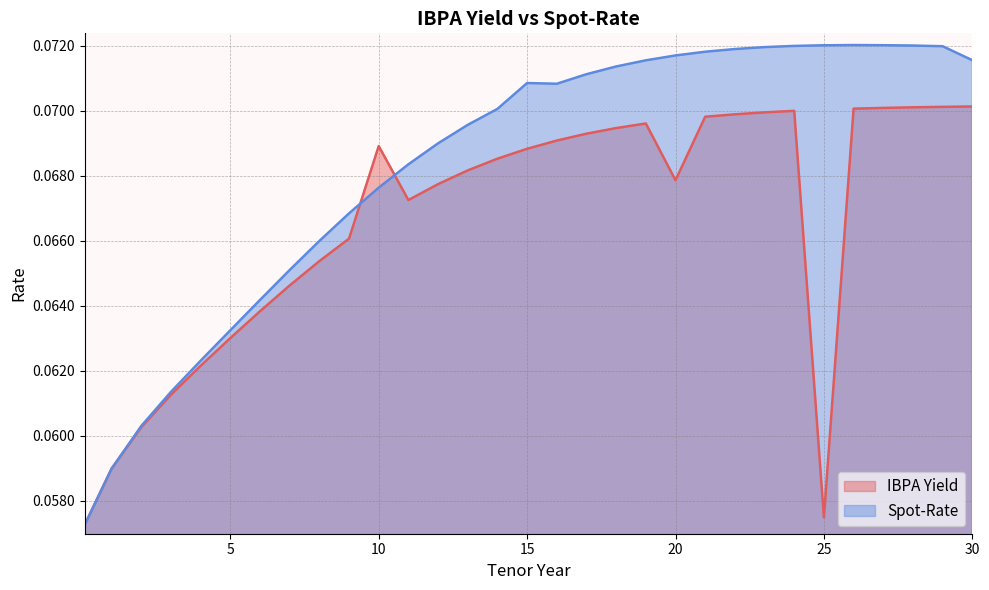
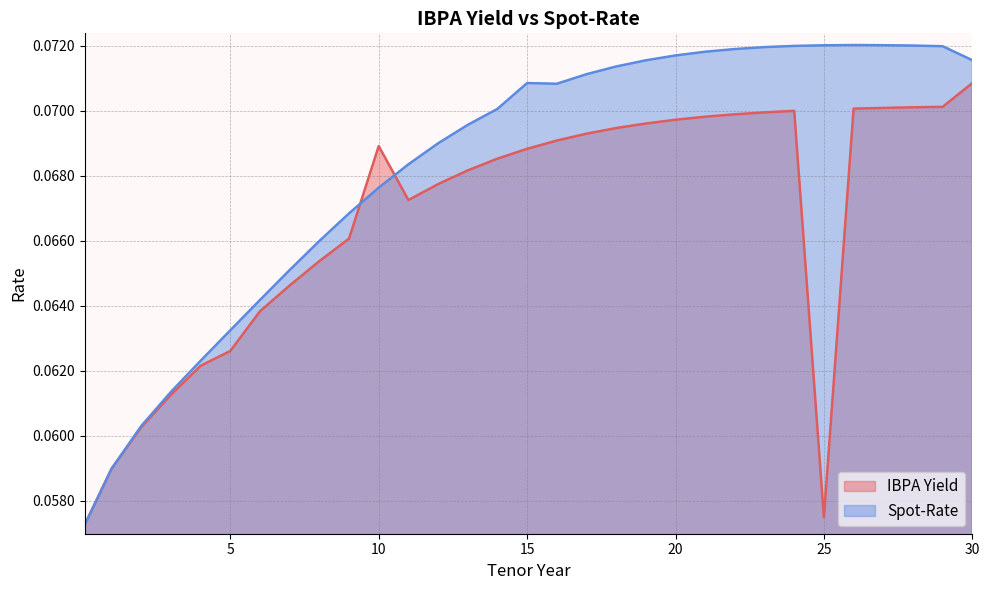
IBPA Yield, 5: 0.0630 -> 0.0626
IBPA Yield, 20: 0.0679 -> 0.0697
IBPA Yield, 30: 0.0701 -> 0.0709
